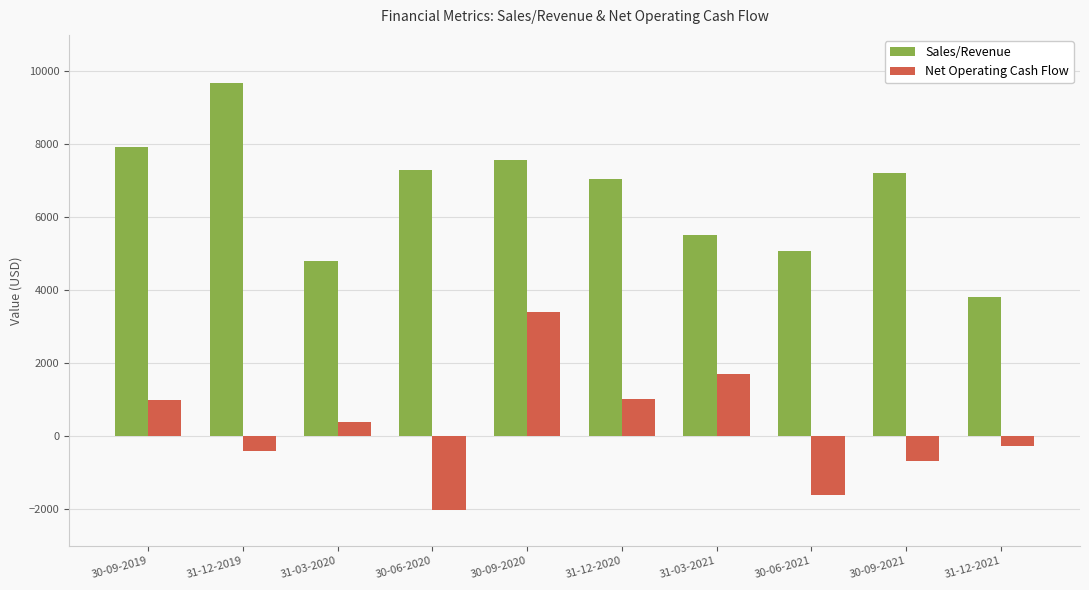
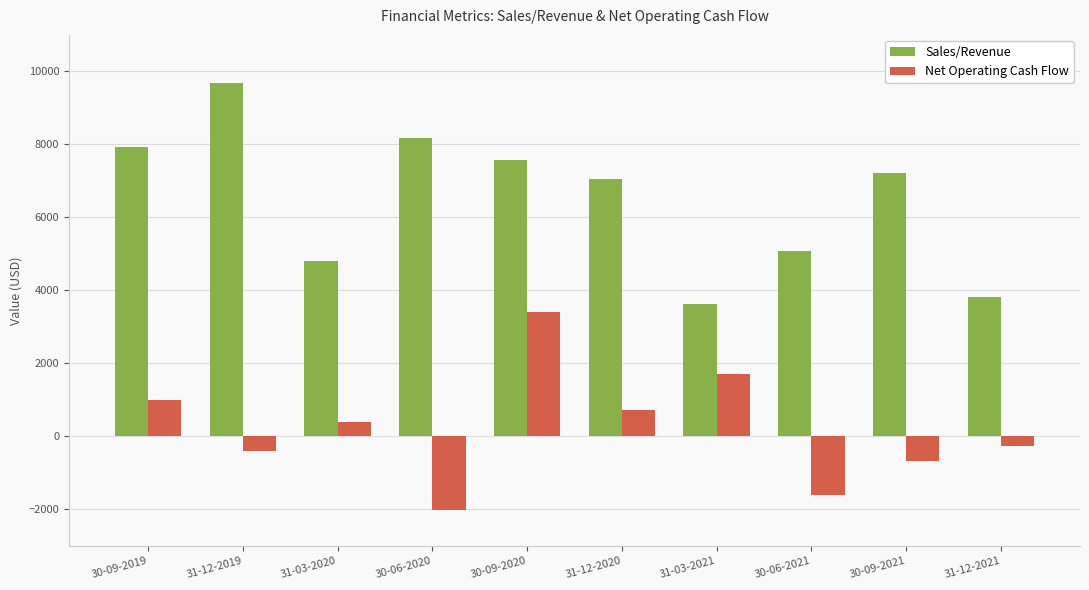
Sales/Revenue, 30-06-2020: 7300 -> 8200
Net Operating Cash Flow, 31-12-2020: 1000 -> 700
Sales/Revenue, 31-03-2021: 5500 -> 3600
